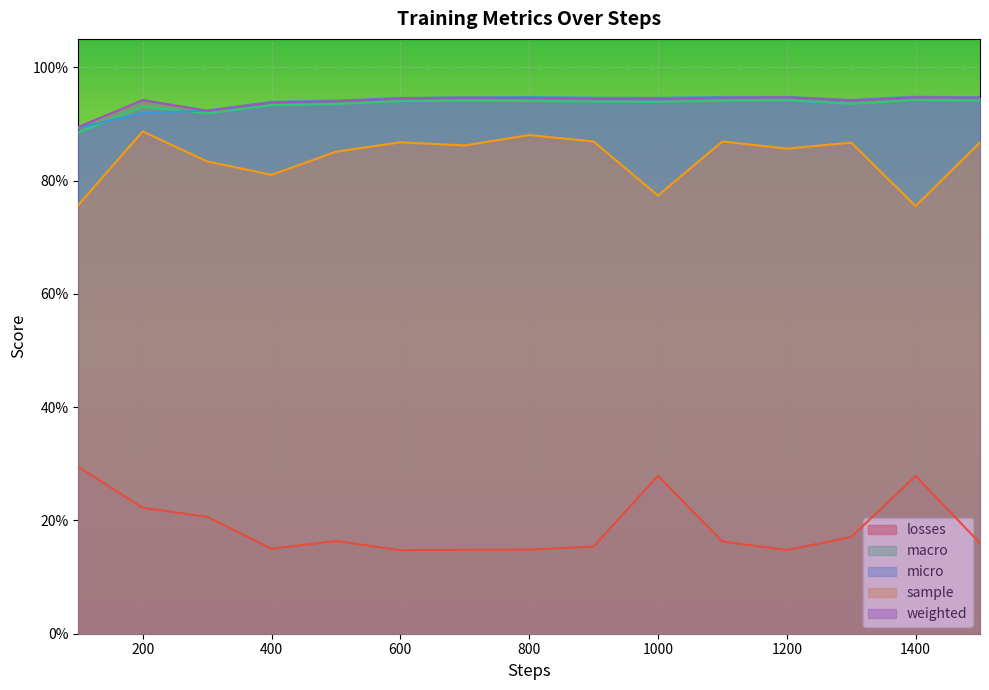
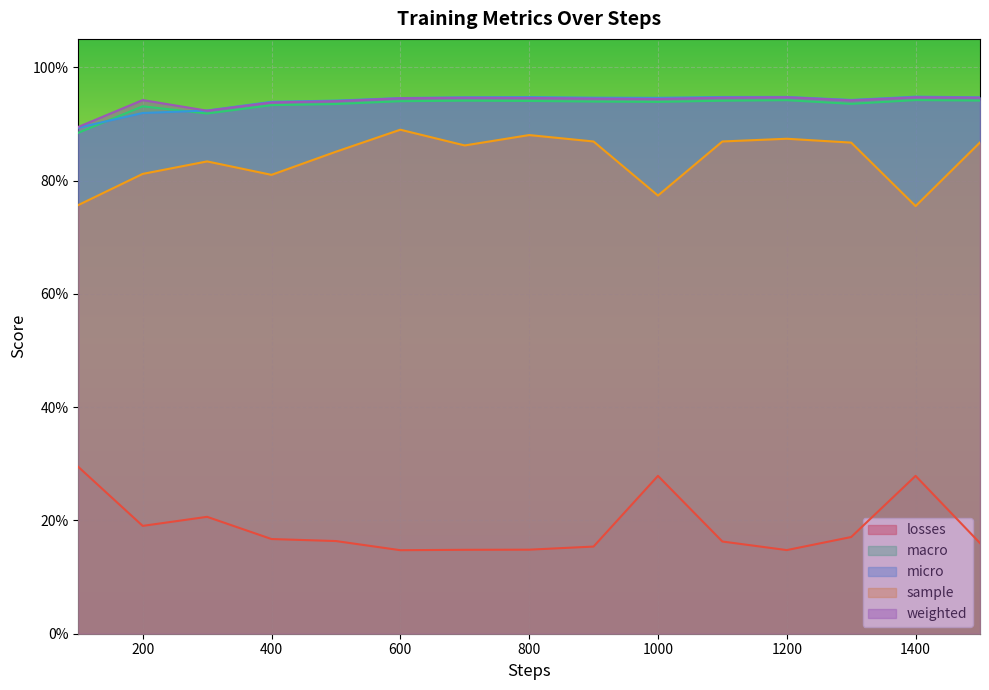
losses, 200: 22% -> 19%
sample, 200: 89% -> 81%
losses, 400: 15% -> 17%
sample, 600: 87% -> 89%
sample, 1200: 86% -> 87%
